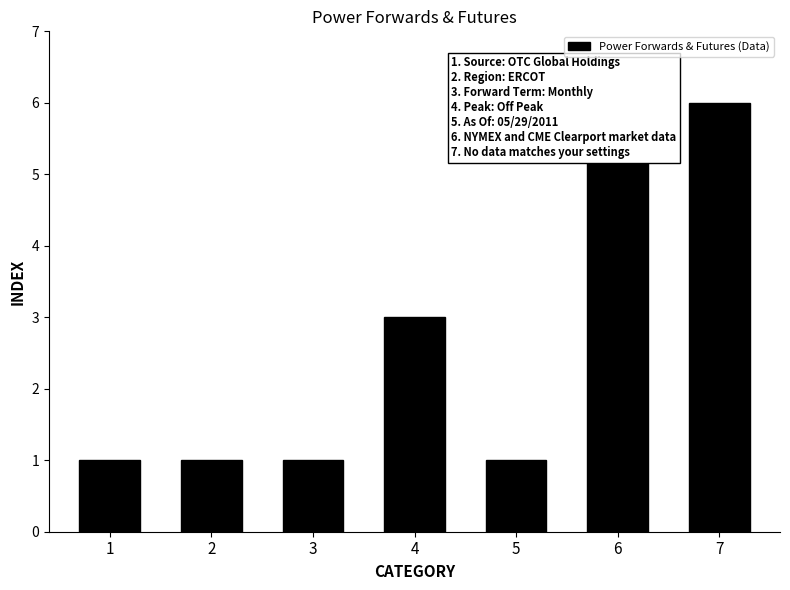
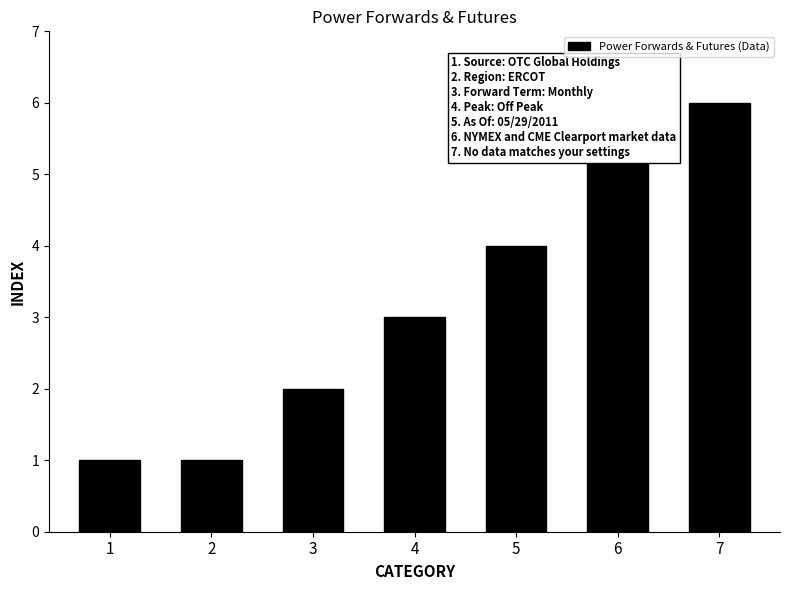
3: 1 -> 2
5: 1 -> 4
